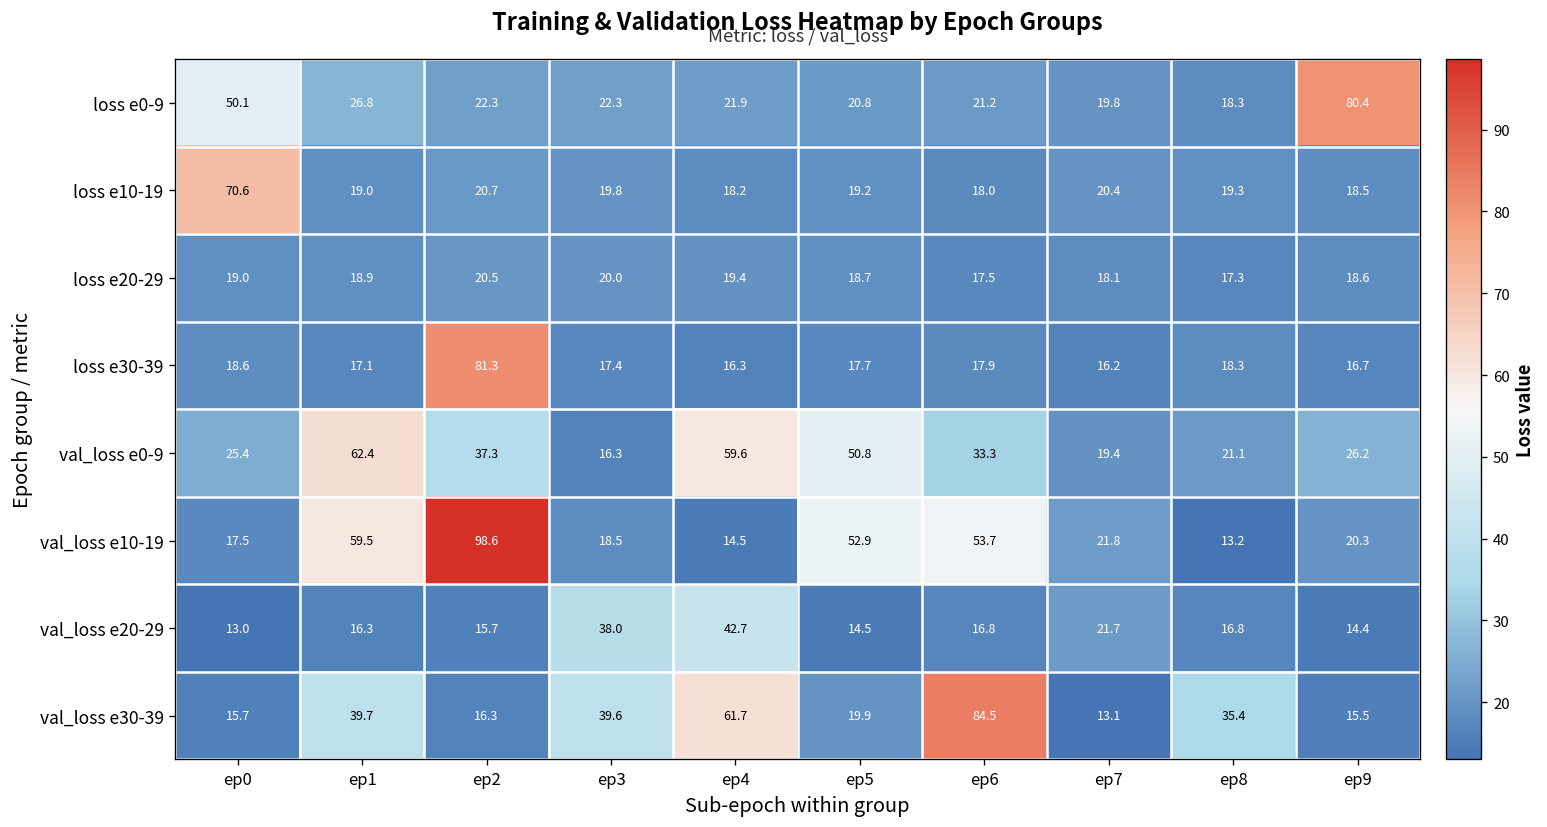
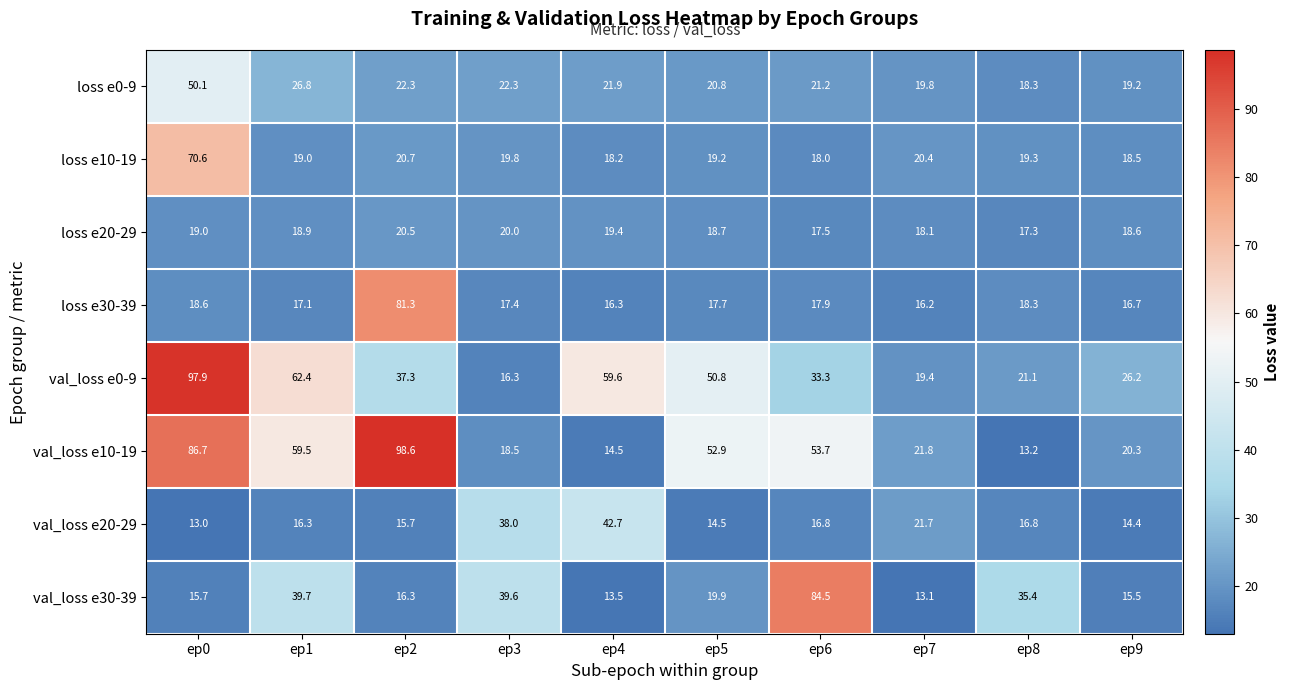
loss e0-9, ep9: 80.4 -> 19.2
val_loss e0-9, ep0: 25.4 -> 97.9
val_loss e10-19, ep0: 17.5 -> 86.7
val_loss e30-39, ep4: 61.7 -> 13.5
